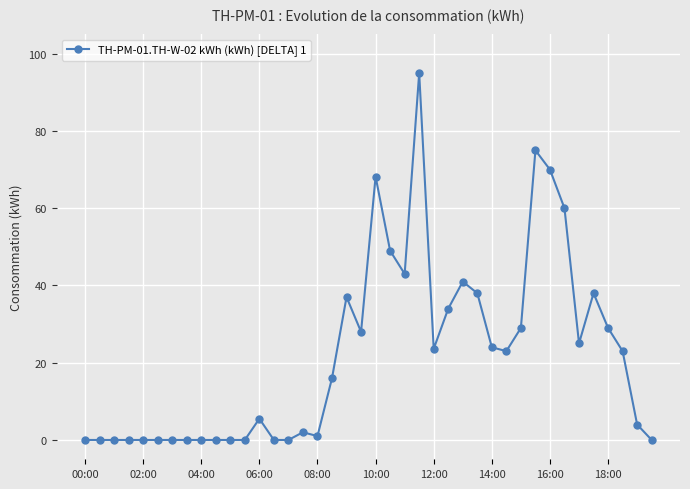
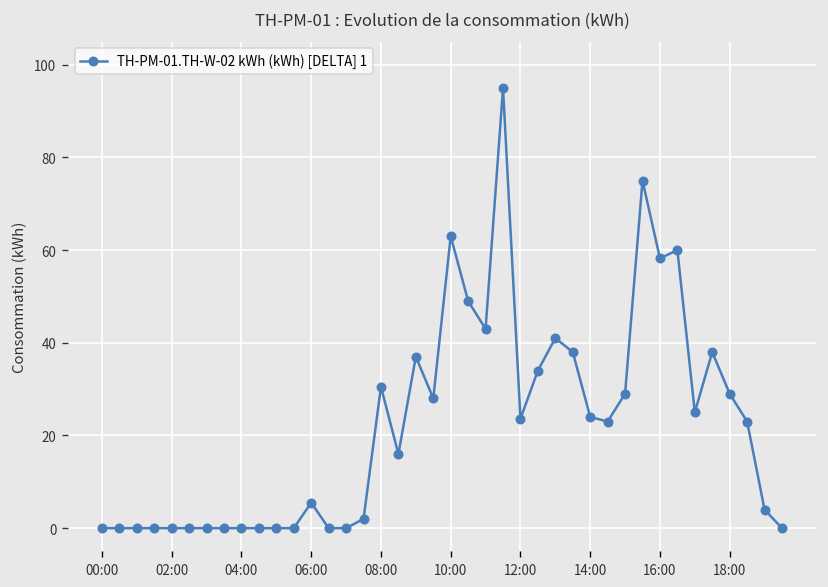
08:00: 1 -> 31
10:00: 68 -> 63
16:00: 70 -> 58
